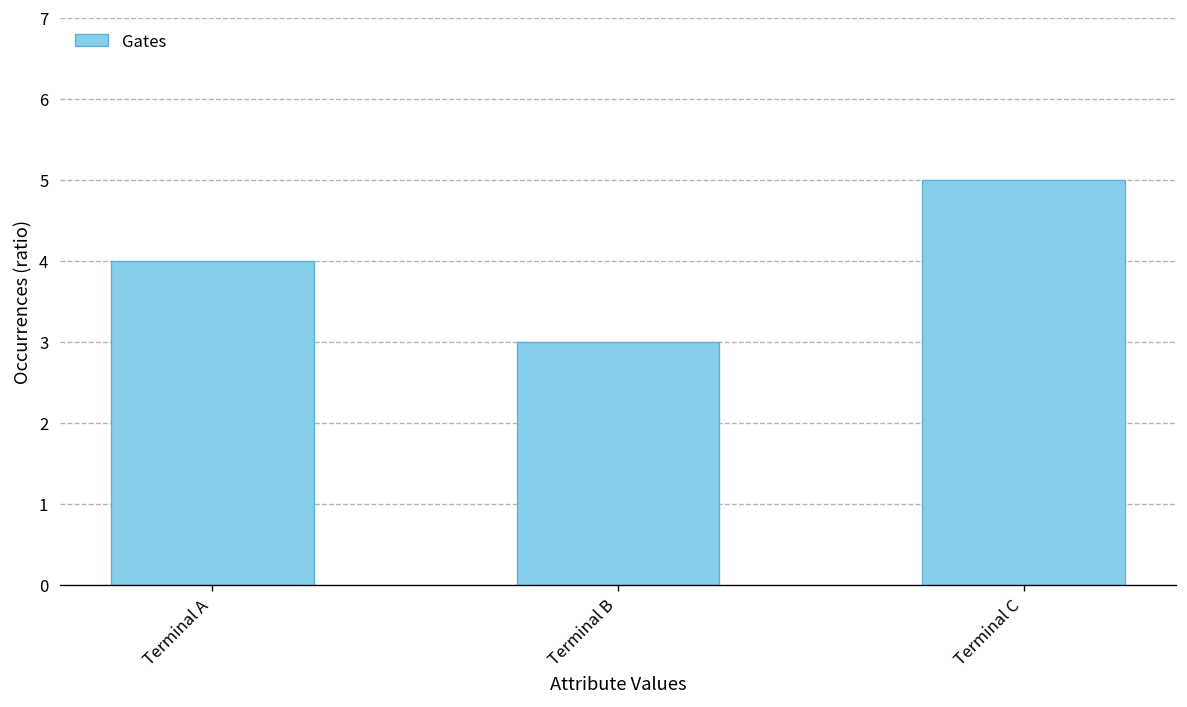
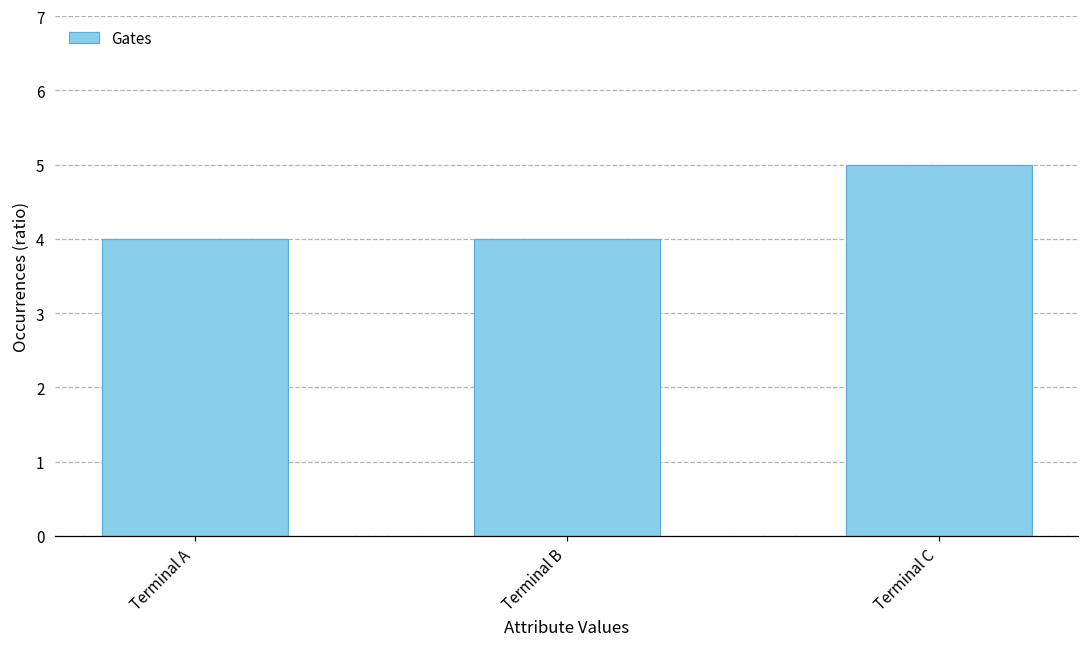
Terminal B: 3 -> 4
